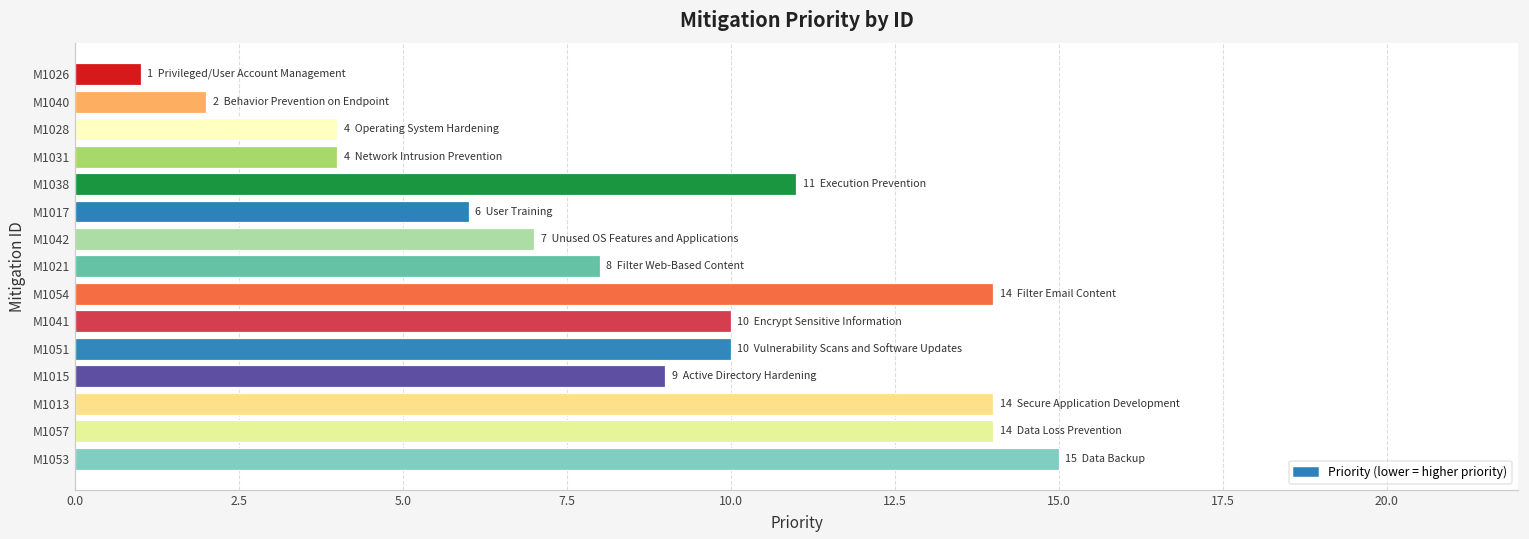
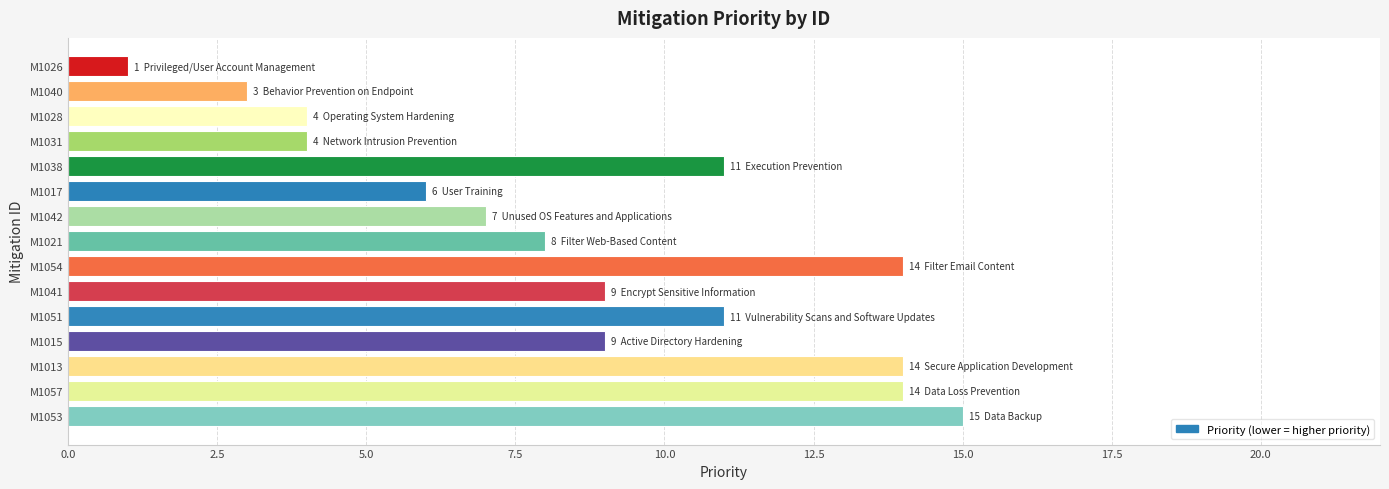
M1040: 2 -> 3
M1041: 10 -> 9
M1051: 10 -> 11
